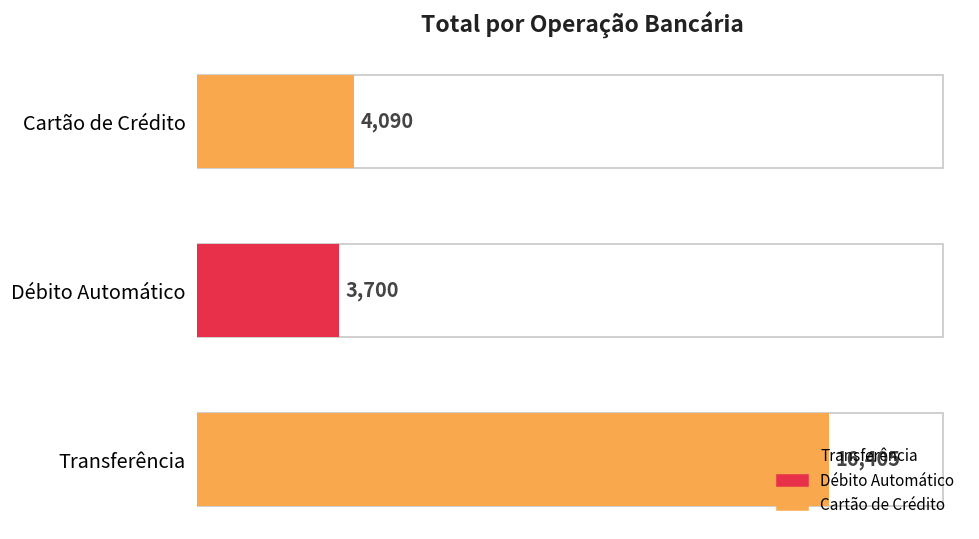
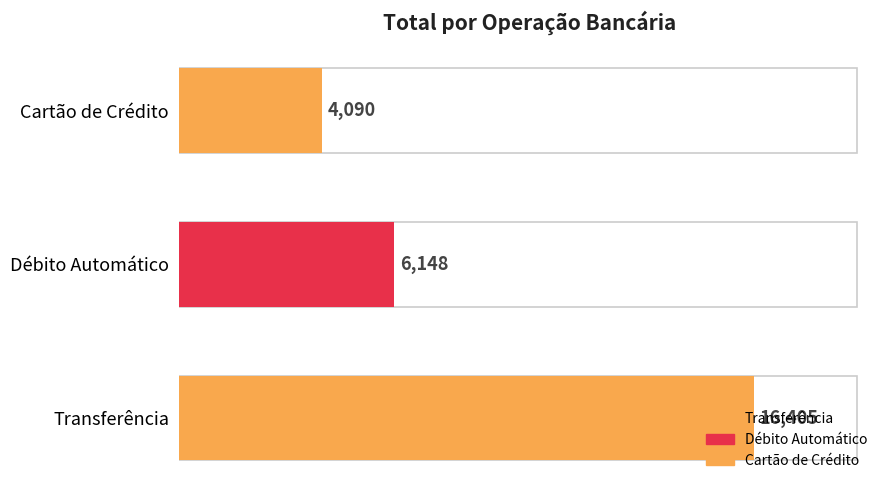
Débito Automático: 3,700 -> 6,148
